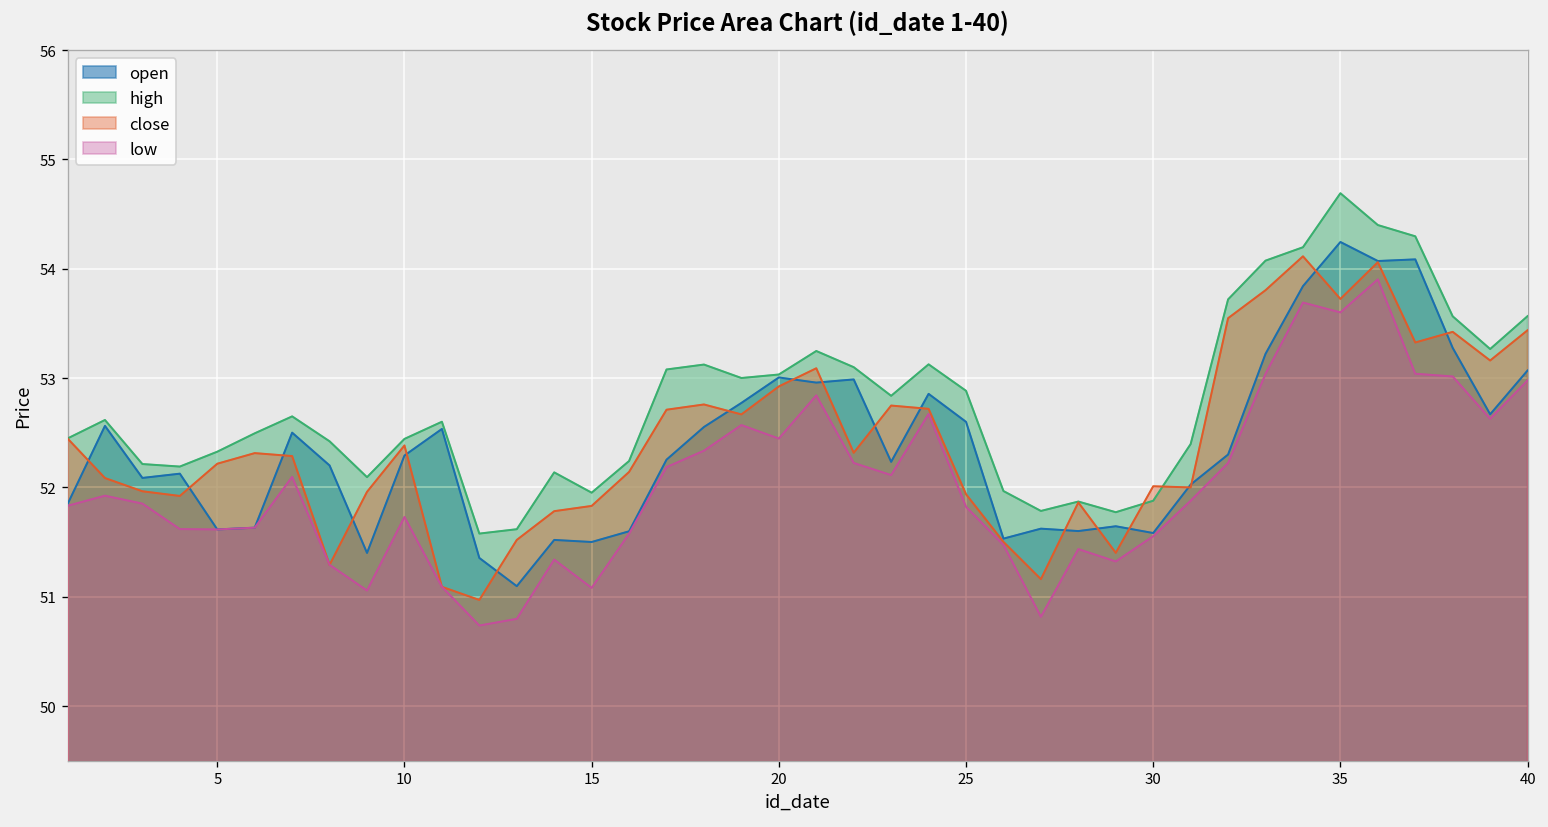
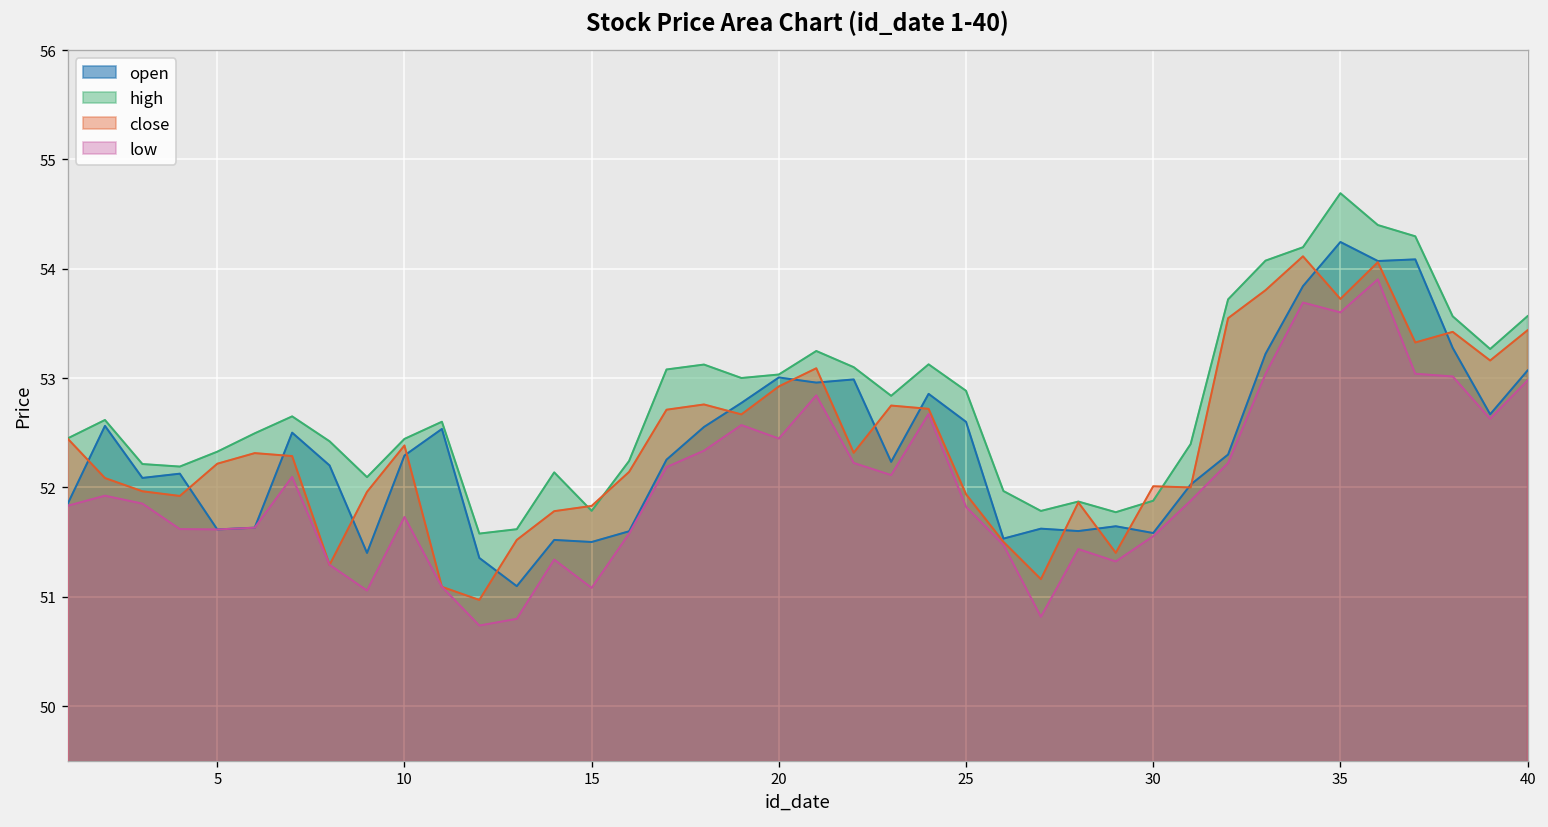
high, 15: 52.0 -> 51.8
